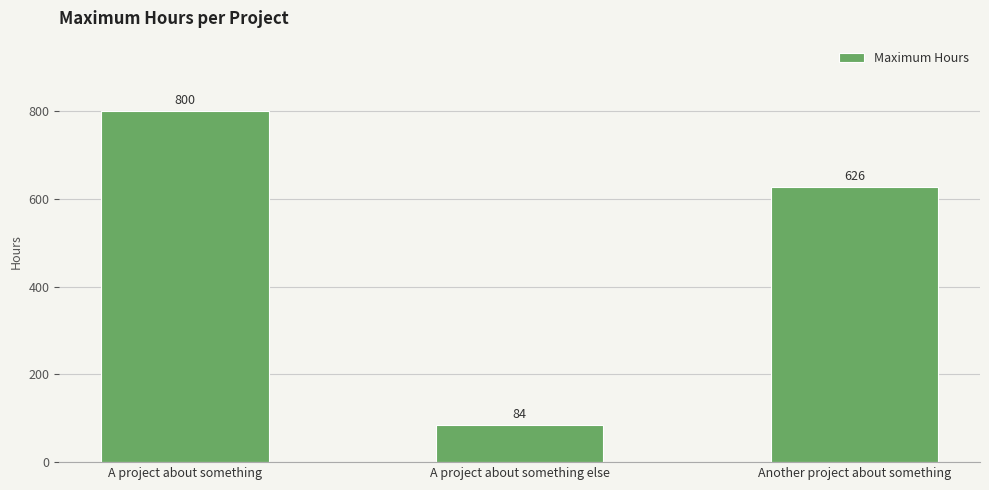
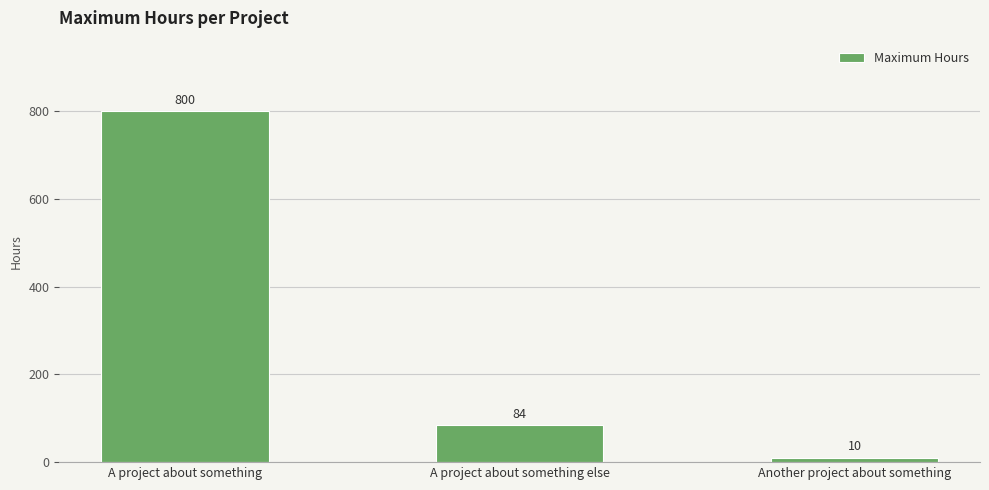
Another project about something: 626 -> 10
